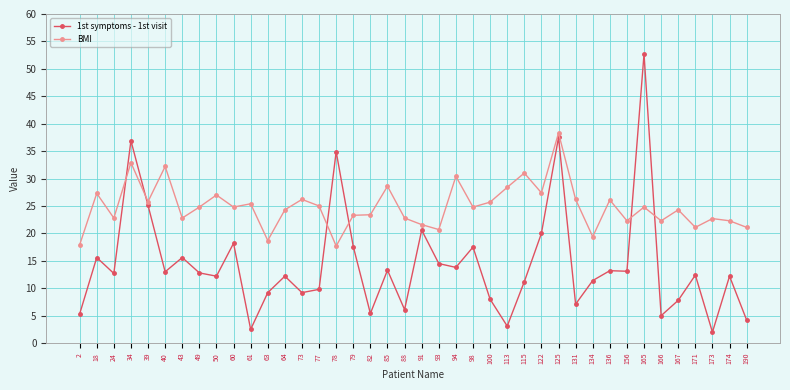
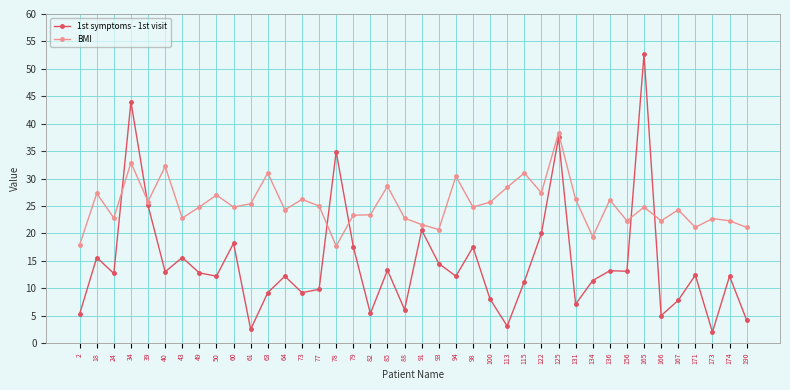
1st symptoms - 1st visit, 34: 37 -> 44
BMI, 63: 19 -> 31
1st symptoms - 1st visit, 94: 14 -> 12
